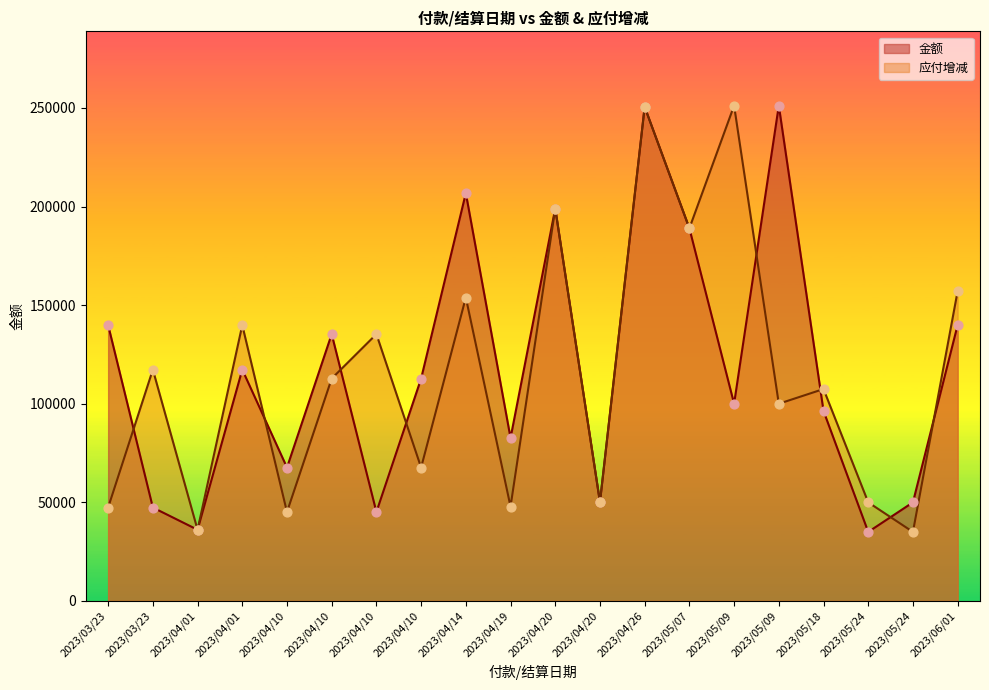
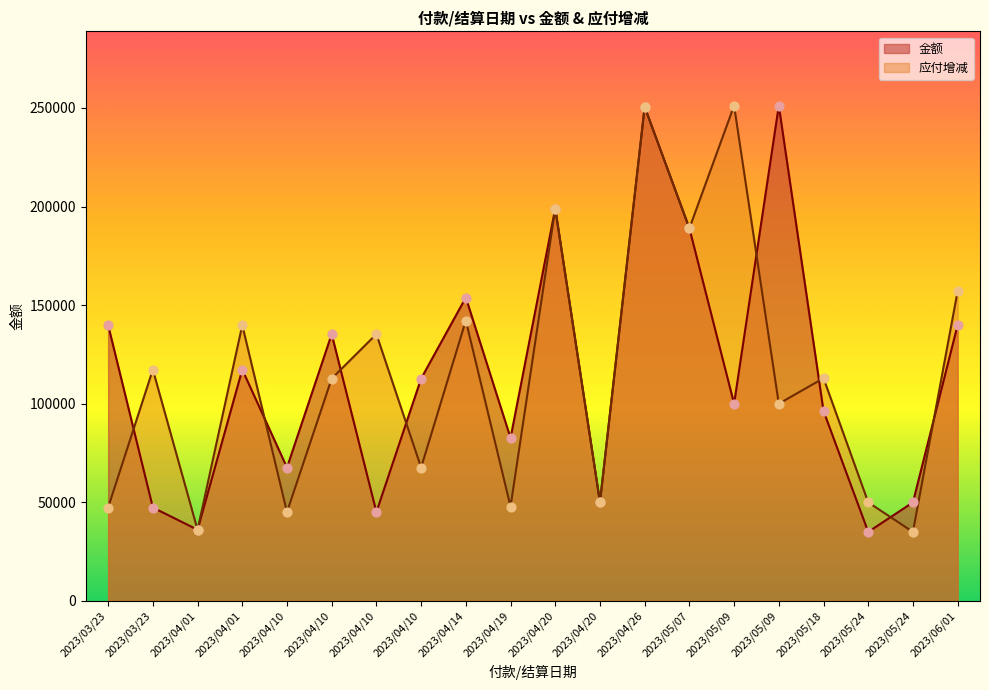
金额, 2023/04/14: 207000 -> 154000
应付增减, 2023/04/14: 154000 -> 142000
应付增减, 2023/05/18: 107000 -> 113000
